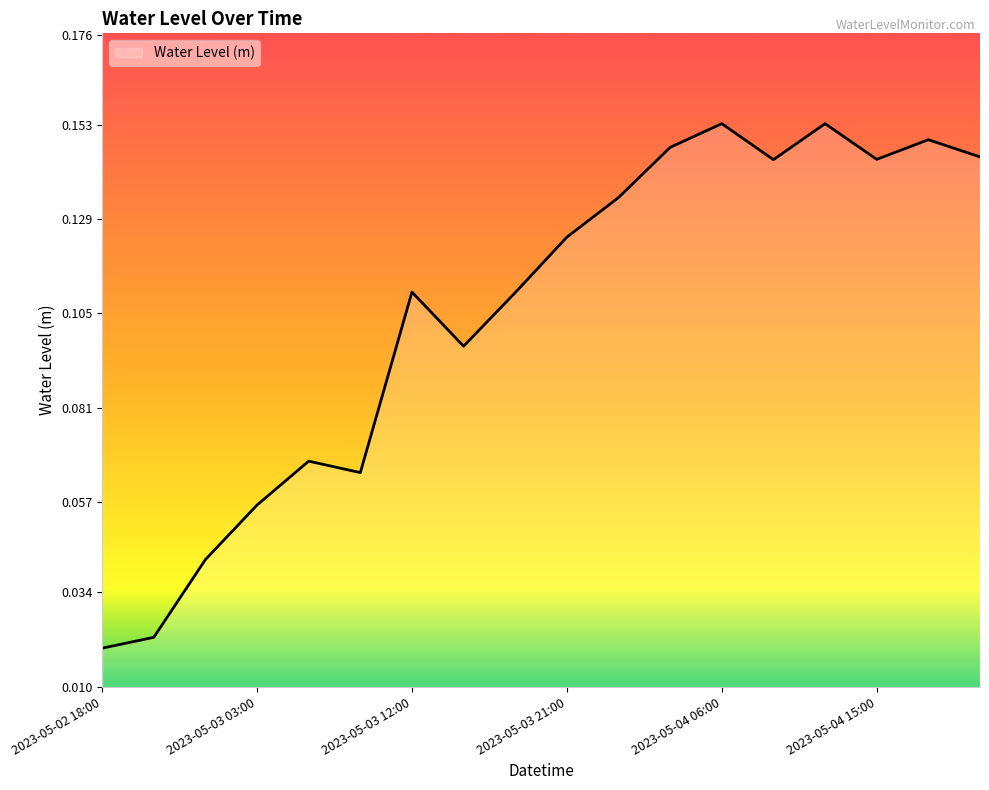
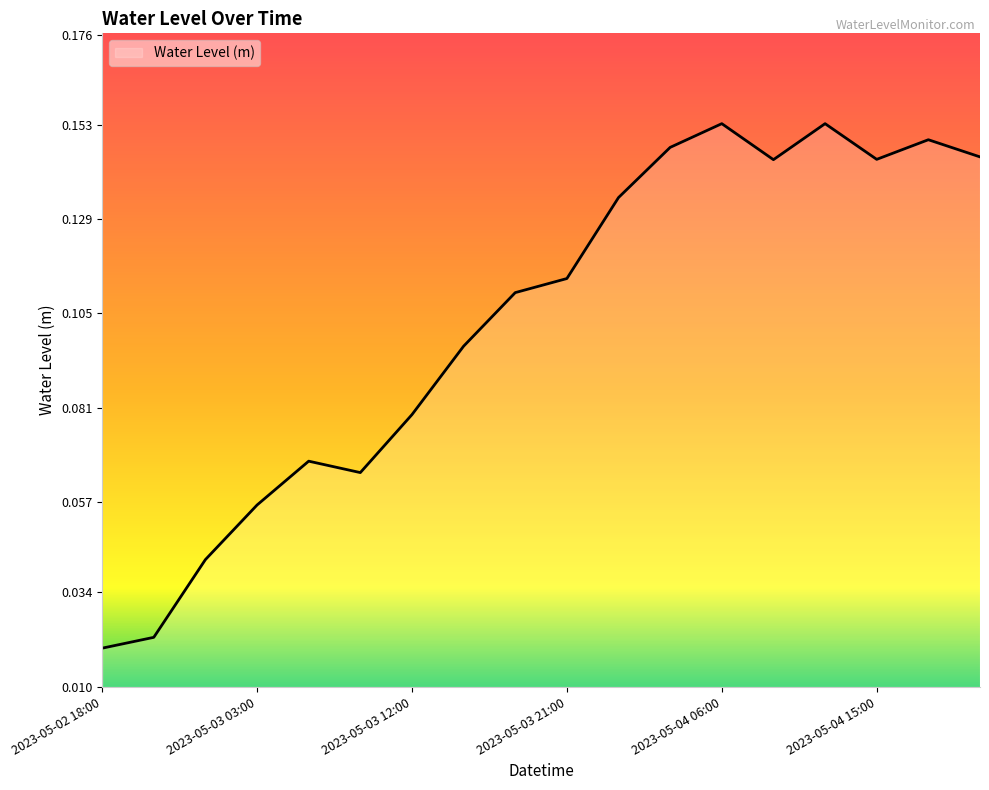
2023-05-03 12:00: 0.110 -> 0.079
2023-05-03 21:00: 0.124 -> 0.114
